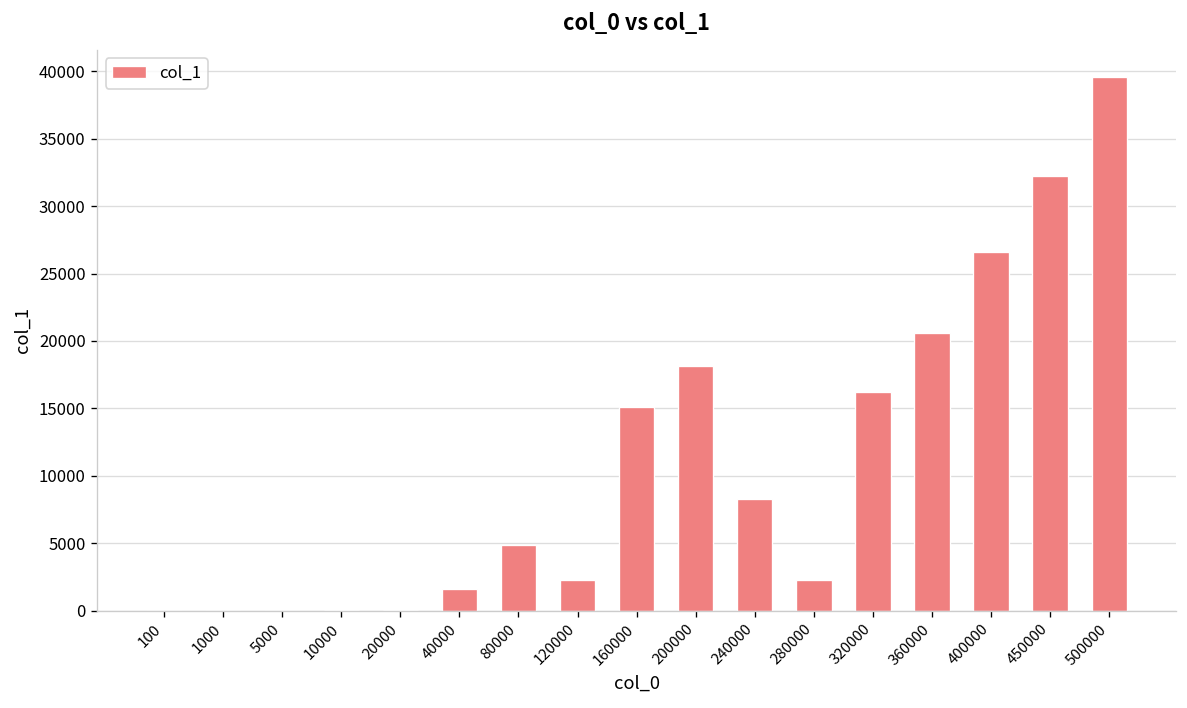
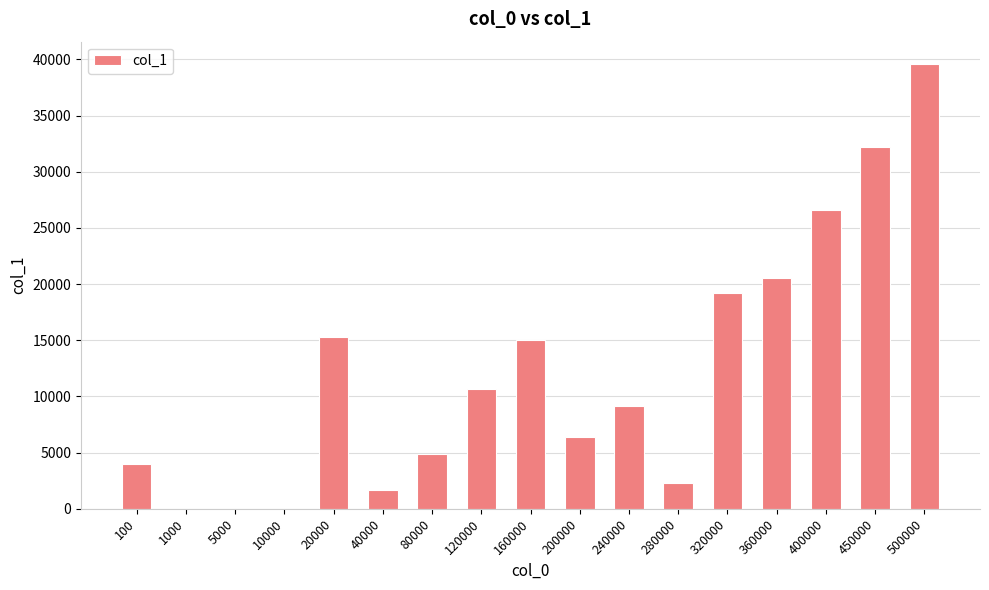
100: 0 -> 4000
20000: 100 -> 15300
120000: 2300 -> 10600
200000: 18100 -> 6400
240000: 8300 -> 9100
320000: 16200 -> 19200
